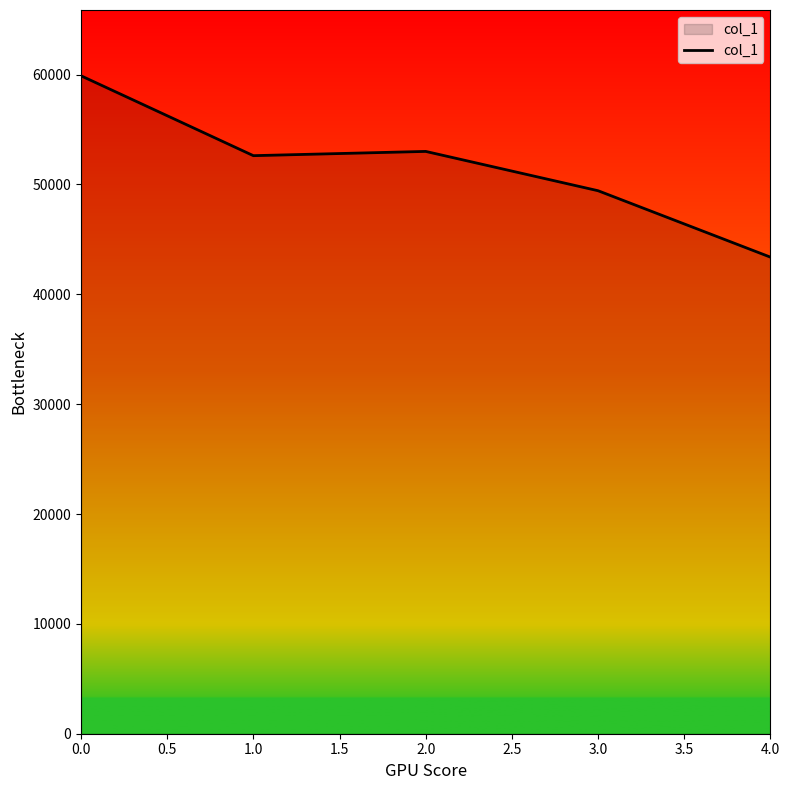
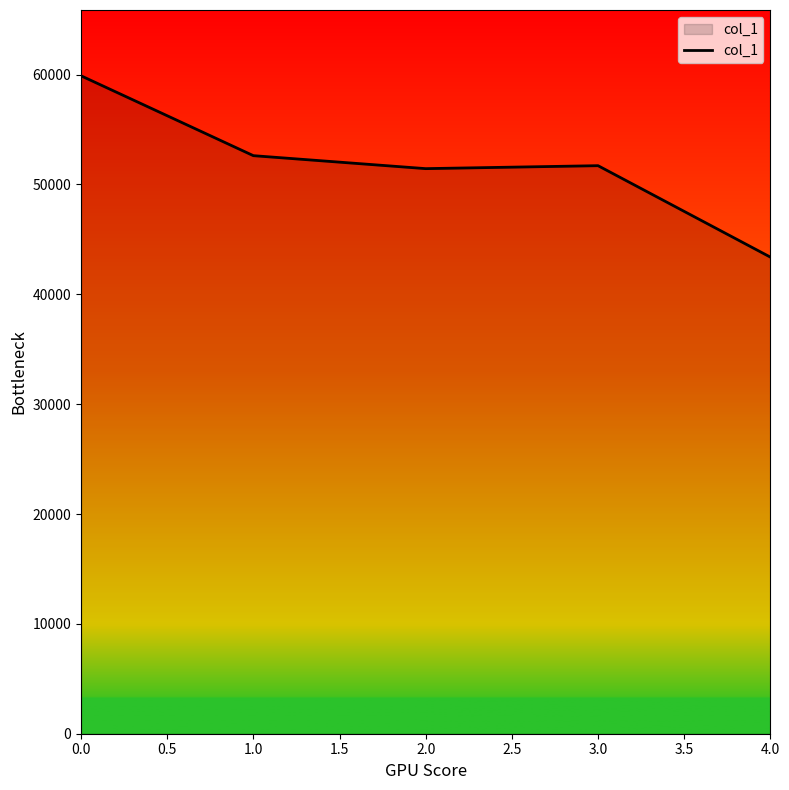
2.0: 53000 -> 51400
3.0: 49400 -> 51700
